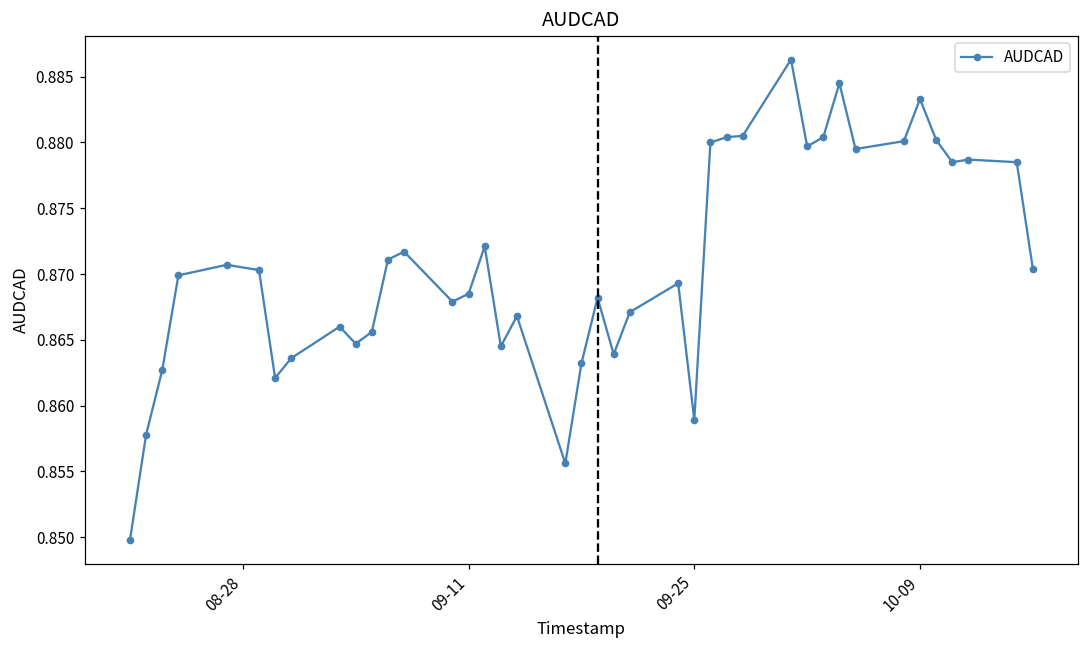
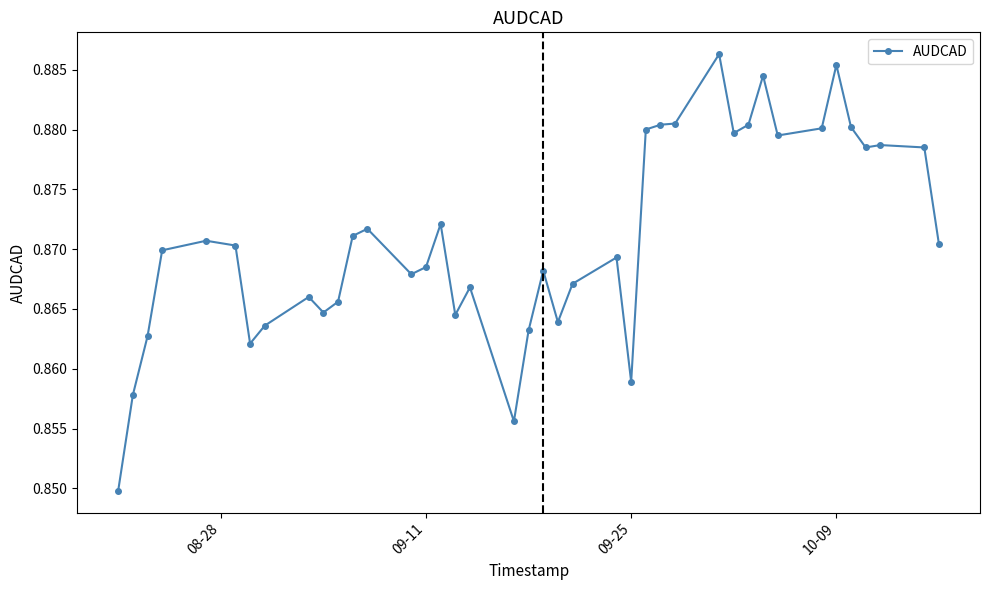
10-09: 0.8833 -> 0.8854
